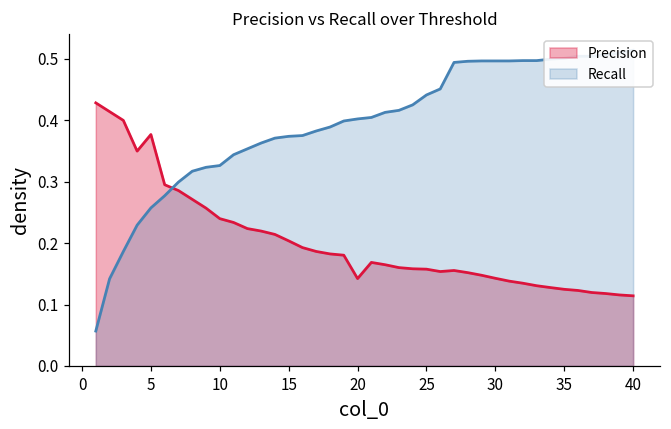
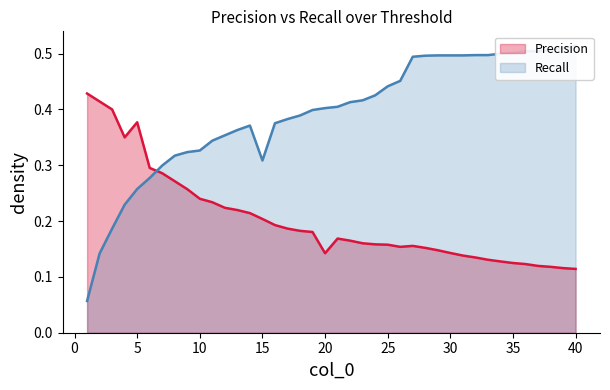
Recall, 15: 0.37 -> 0.31
